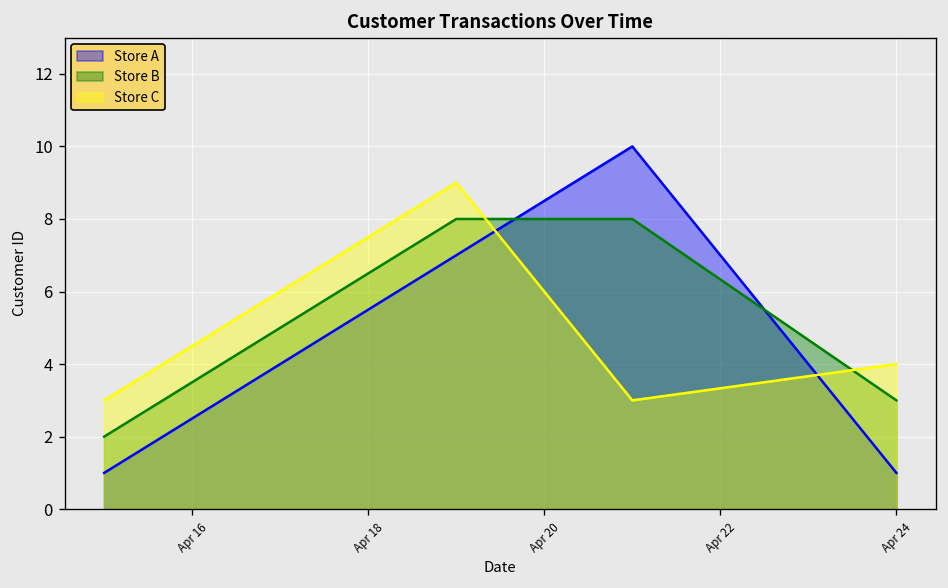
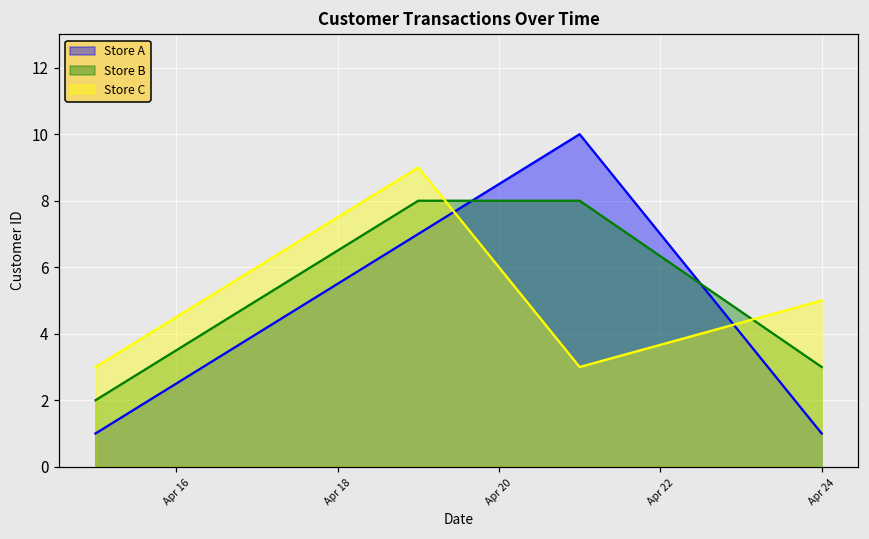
Store C, Apr 24: 4 -> 5
